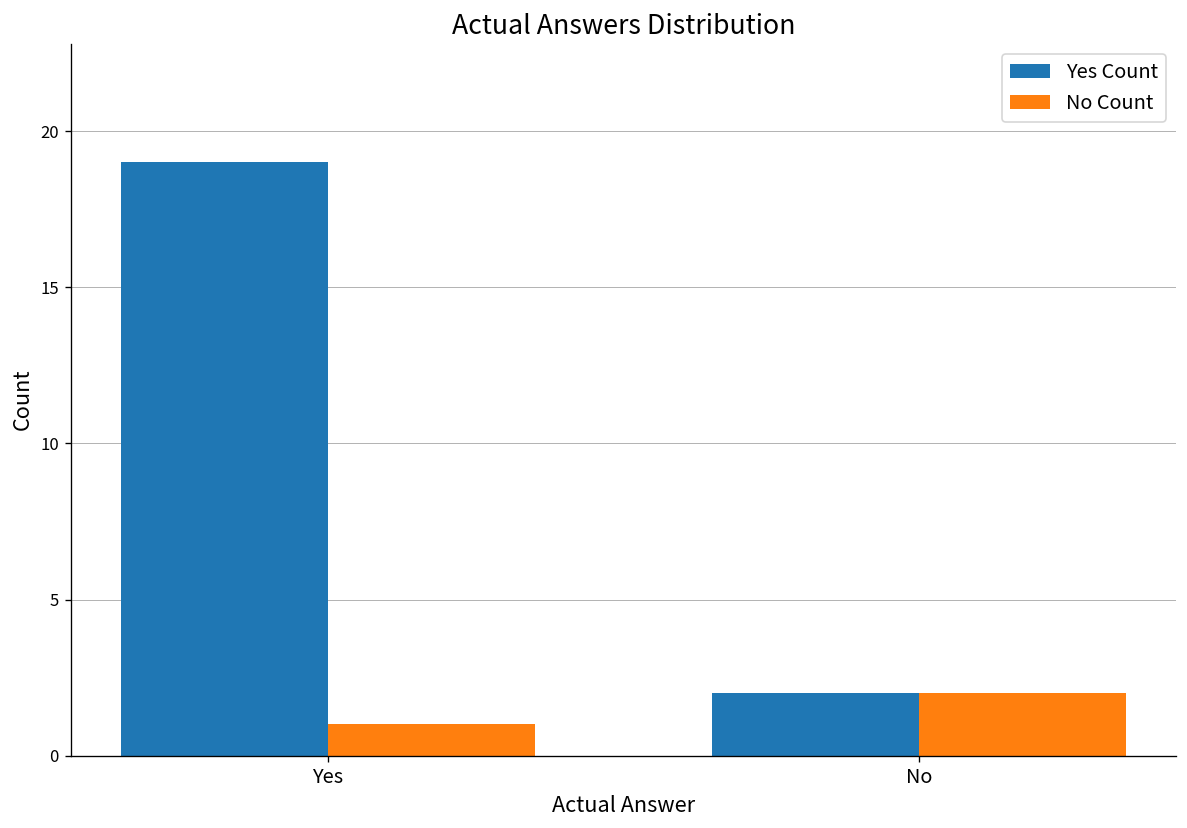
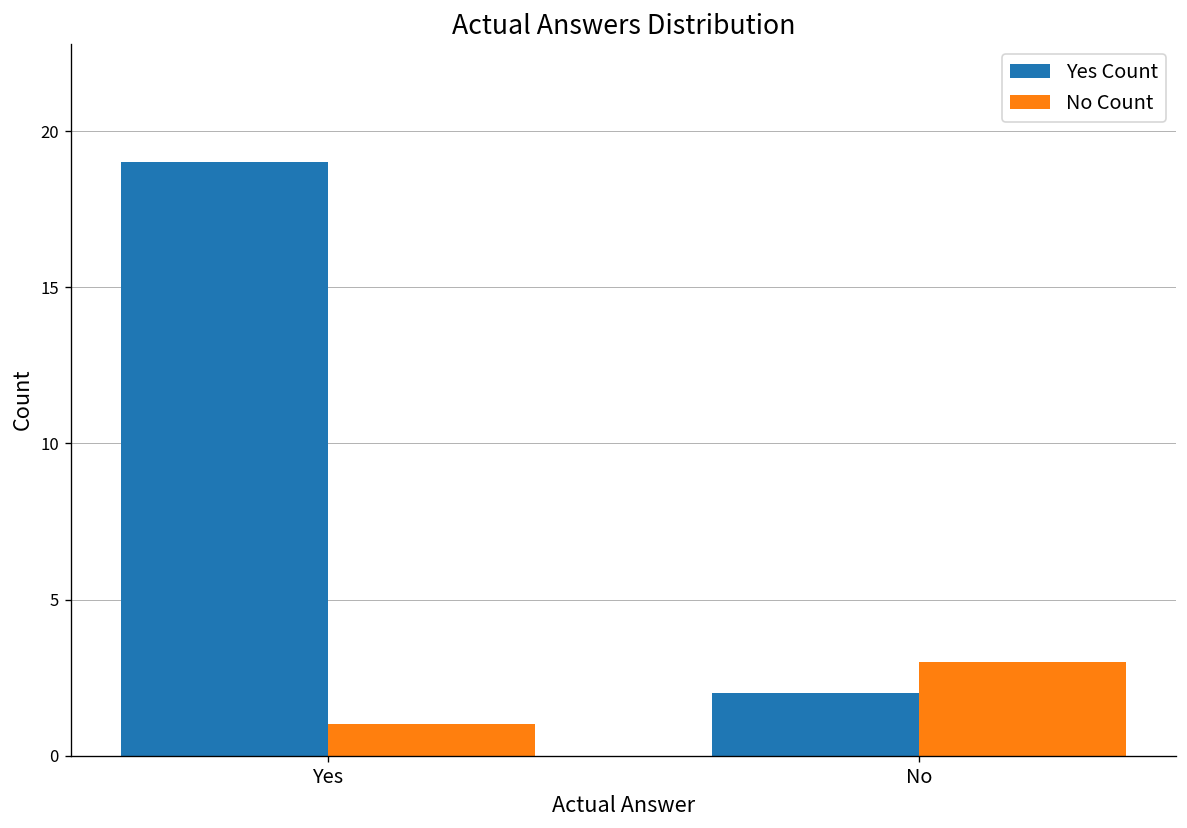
No Count, No: 2 -> 3
